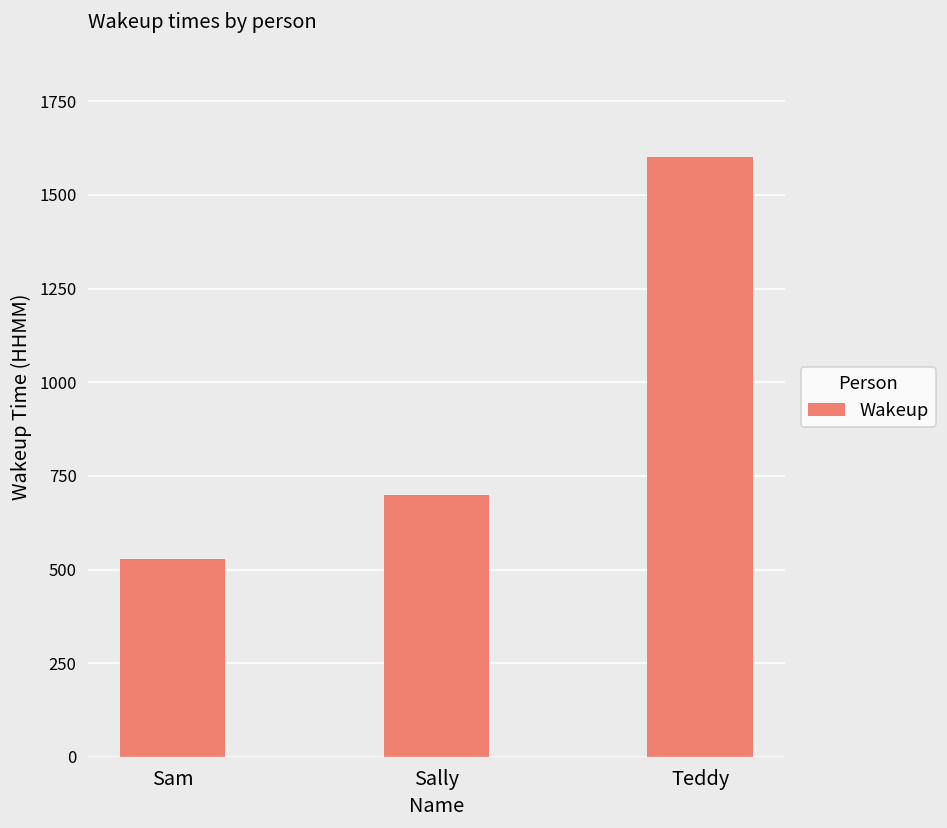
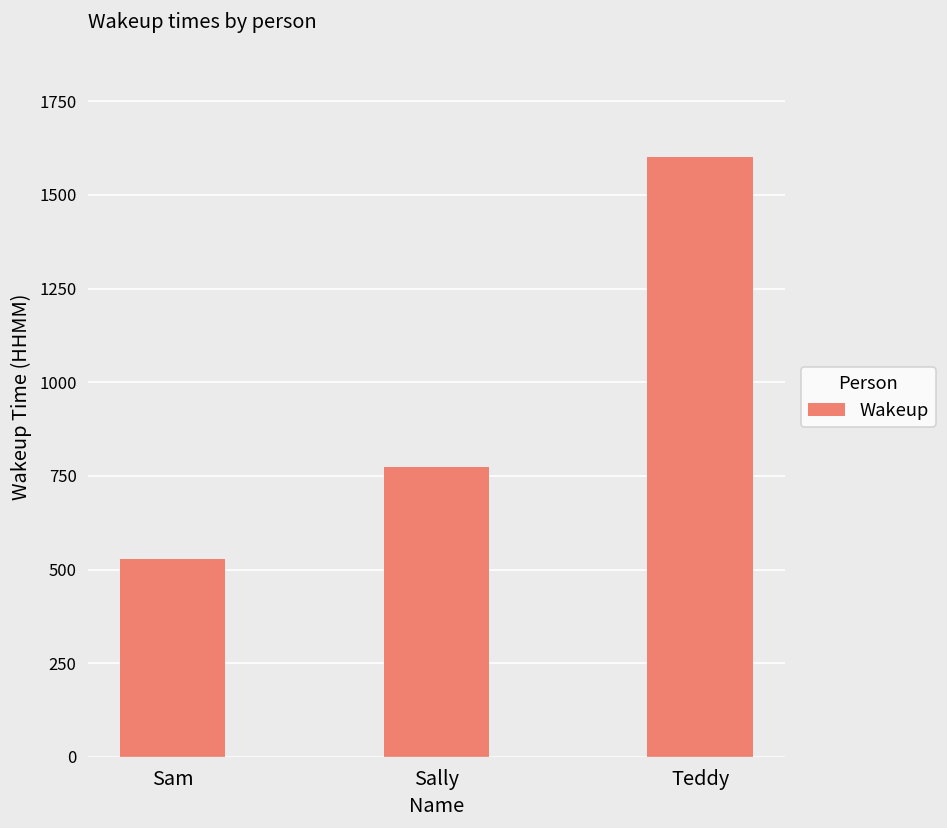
Sally: 700 -> 780
